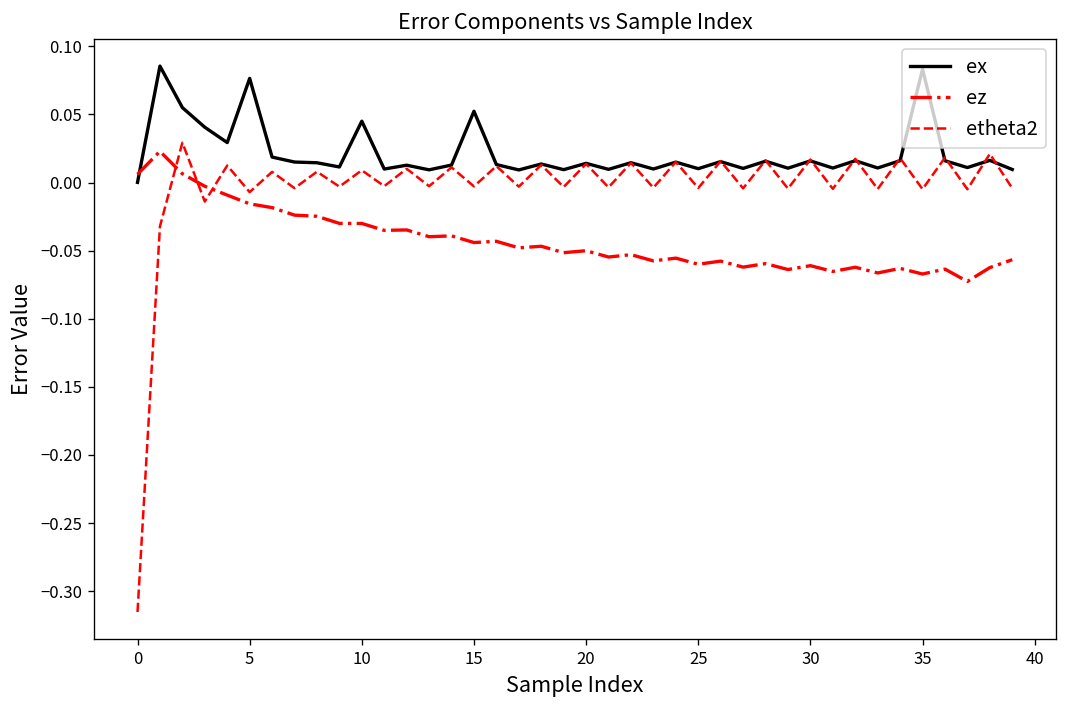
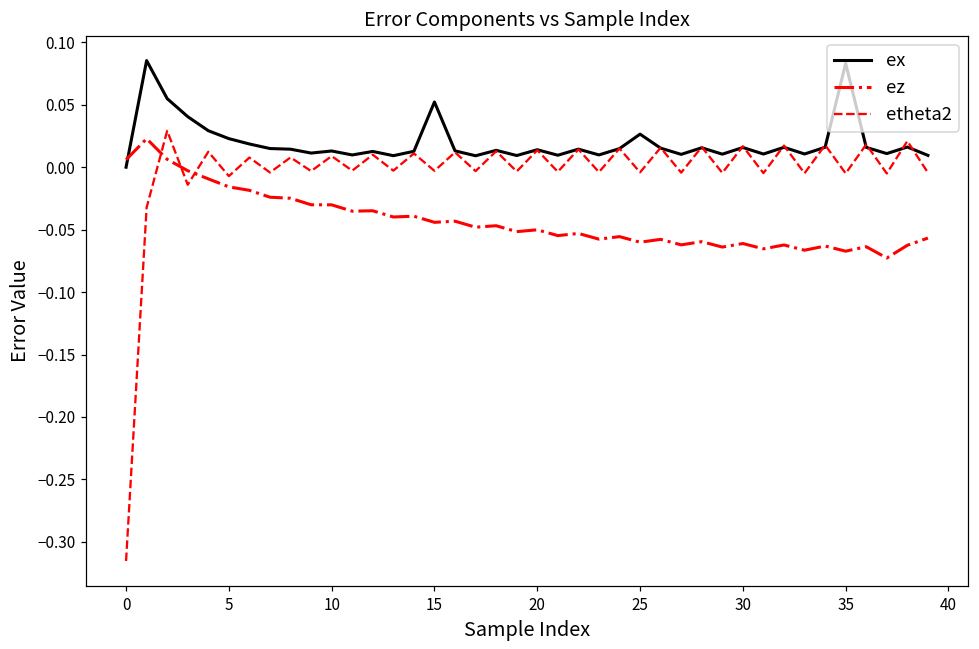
ex, 5: 0.076 -> 0.023
ex, 10: 0.045 -> 0.013
ex, 25: 0.010 -> 0.027
